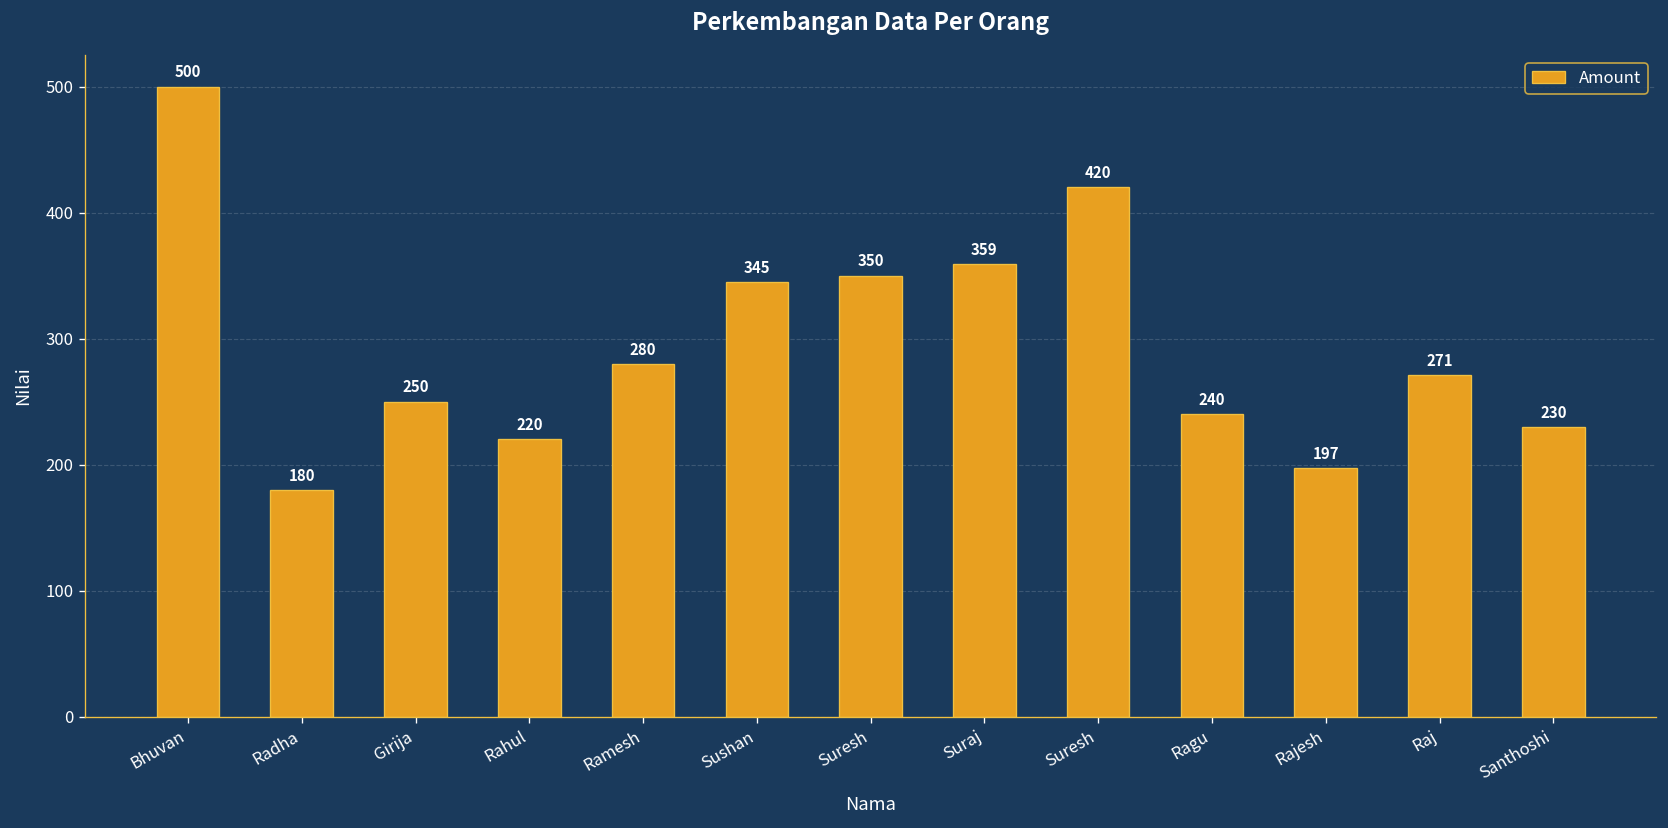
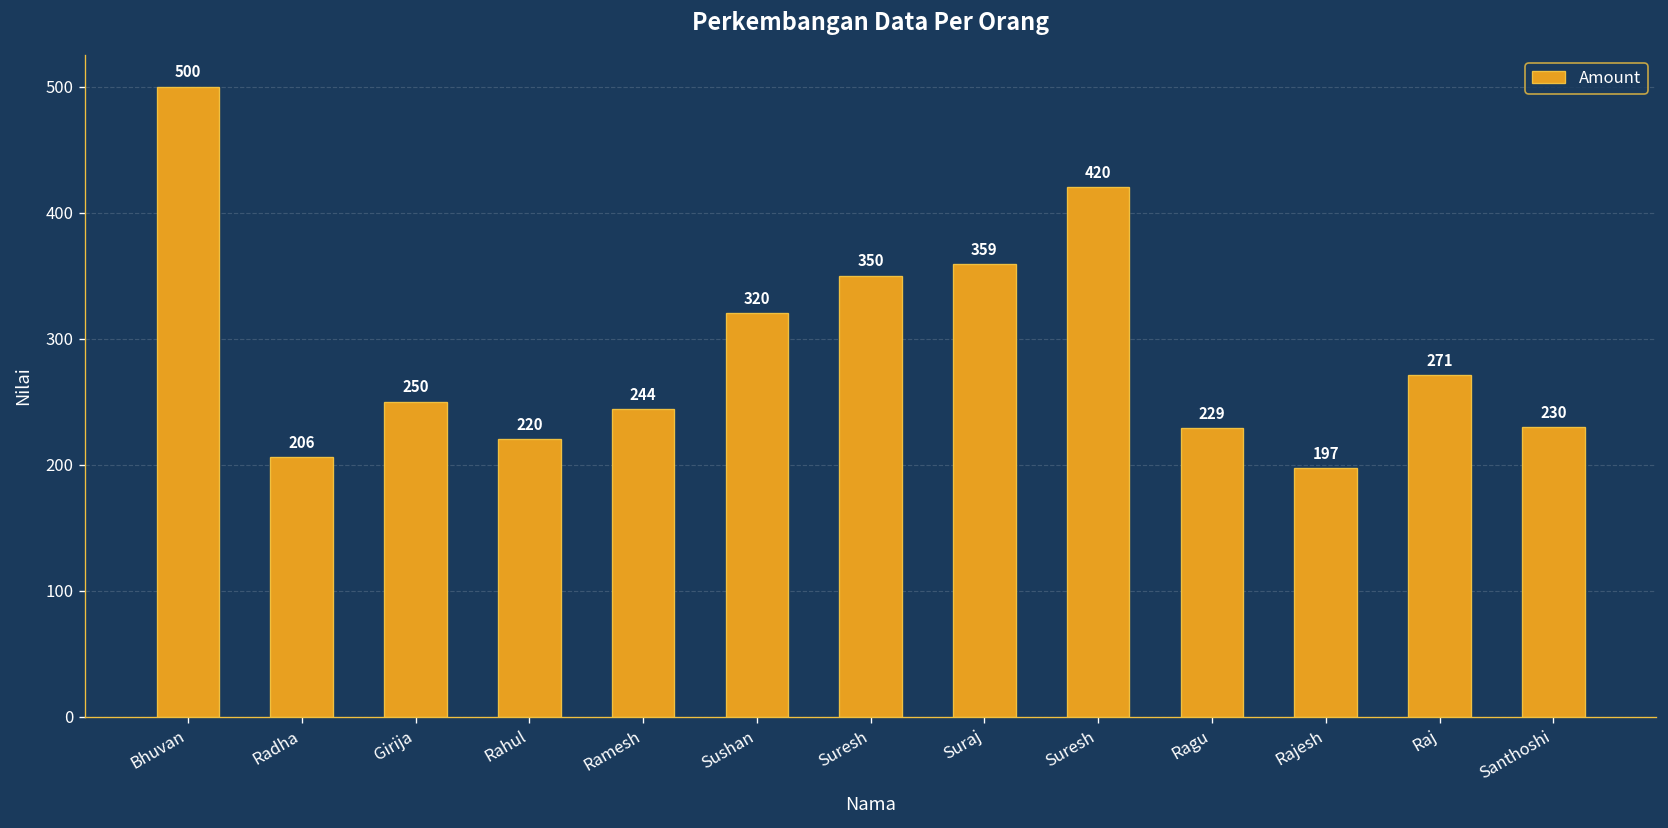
Radha: 180 -> 206
Ramesh: 280 -> 244
Sushan: 345 -> 320
Ragu: 240 -> 229
